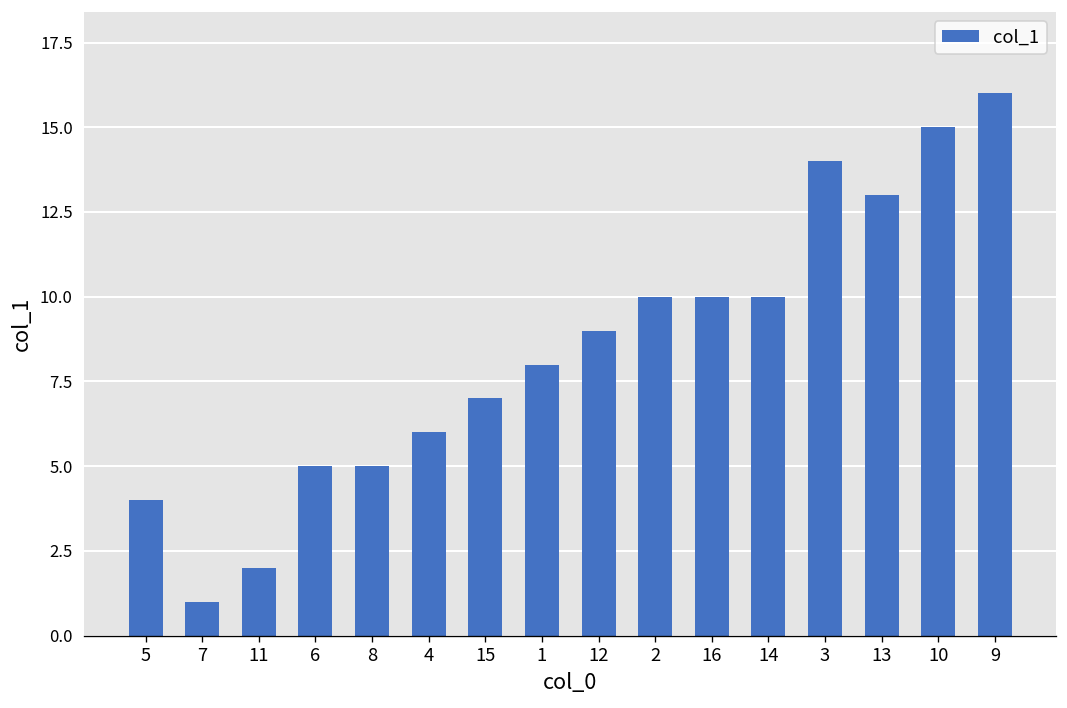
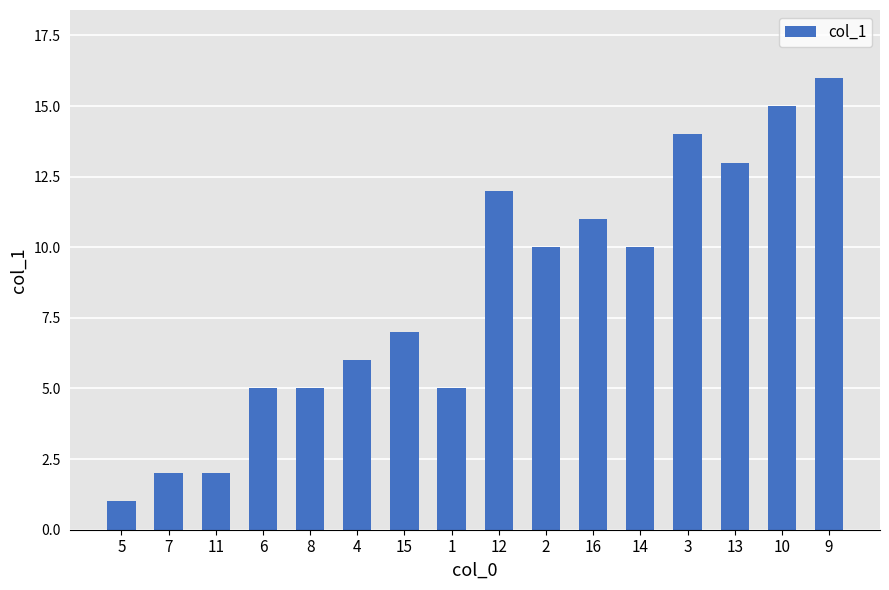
5: 4 -> 1
7: 1 -> 2
1: 8 -> 5
12: 9 -> 12
16: 10 -> 11
